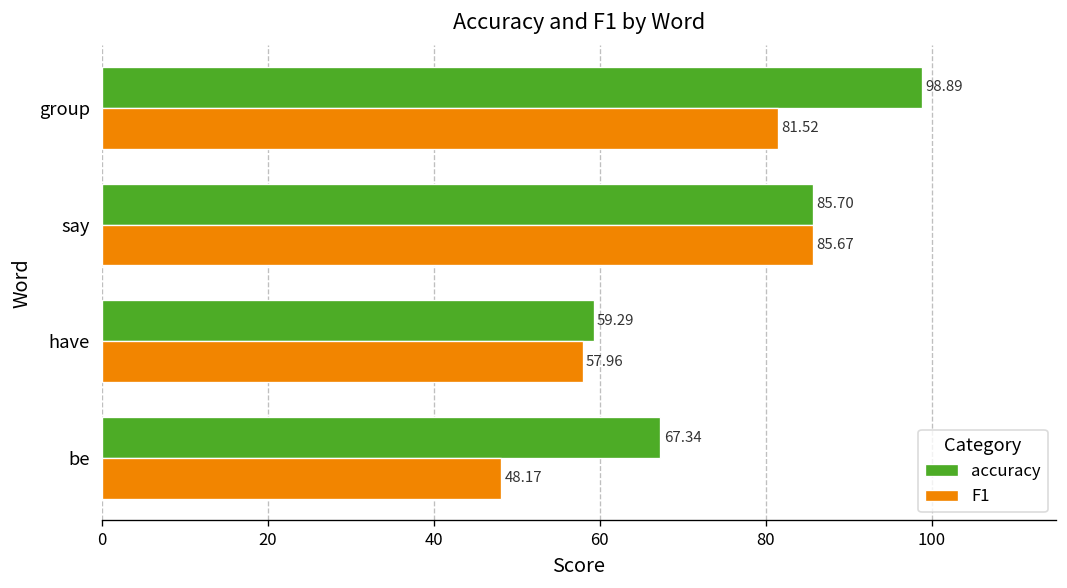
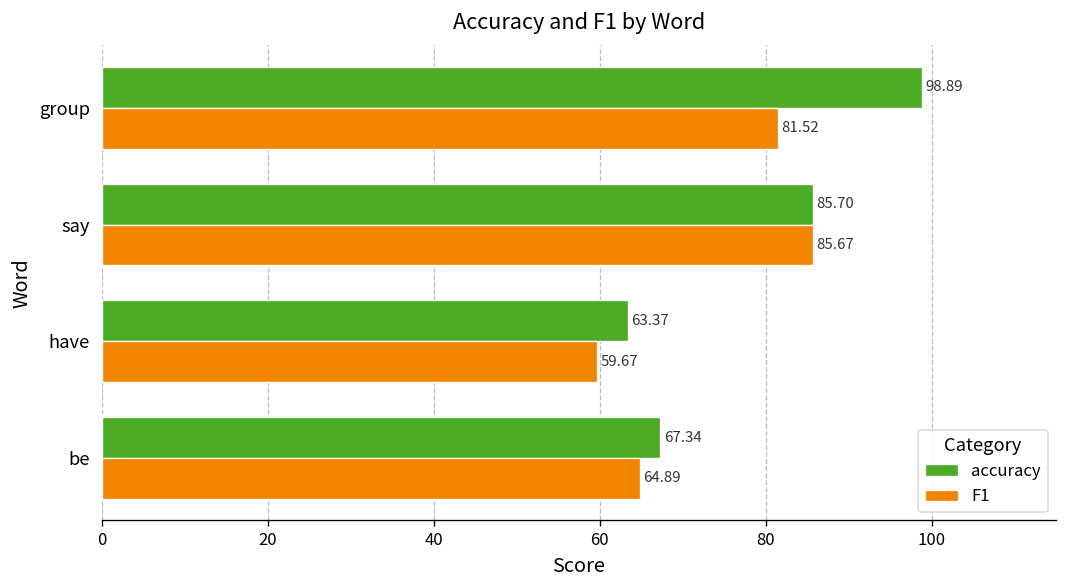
accuracy, have: 59.29 -> 63.37
F1, have: 57.96 -> 59.67
F1, be: 48.17 -> 64.89
